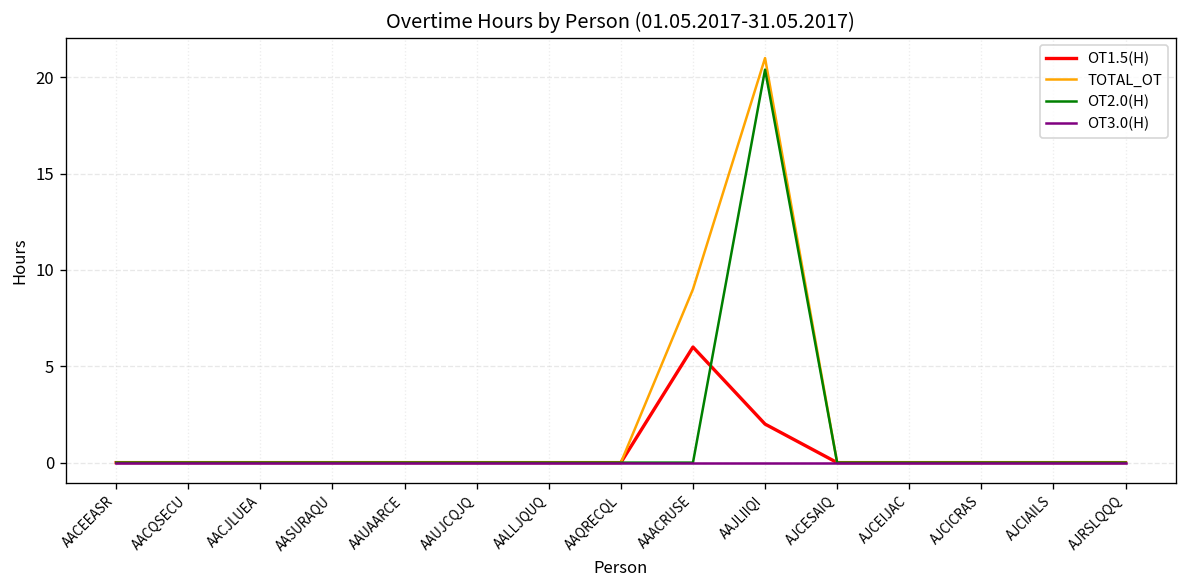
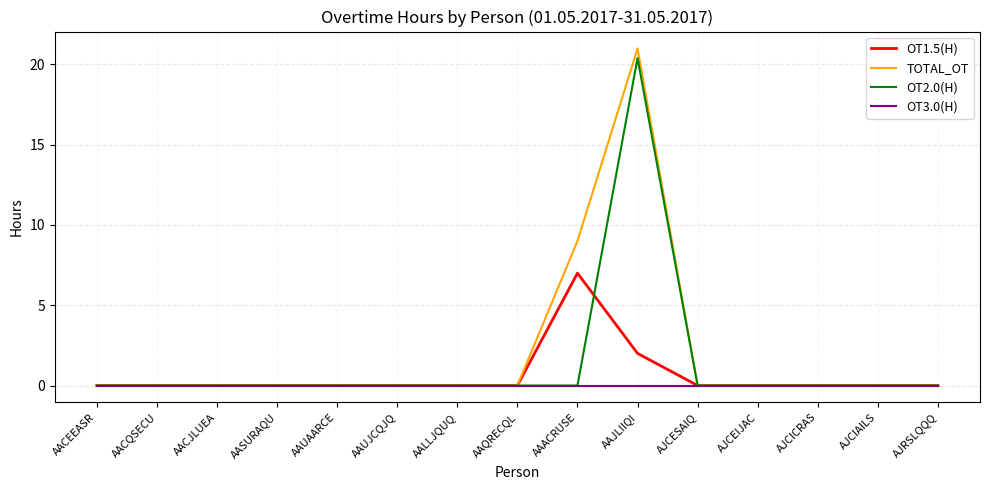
OT1.5(H), AAACRUSE: 6 -> 7
